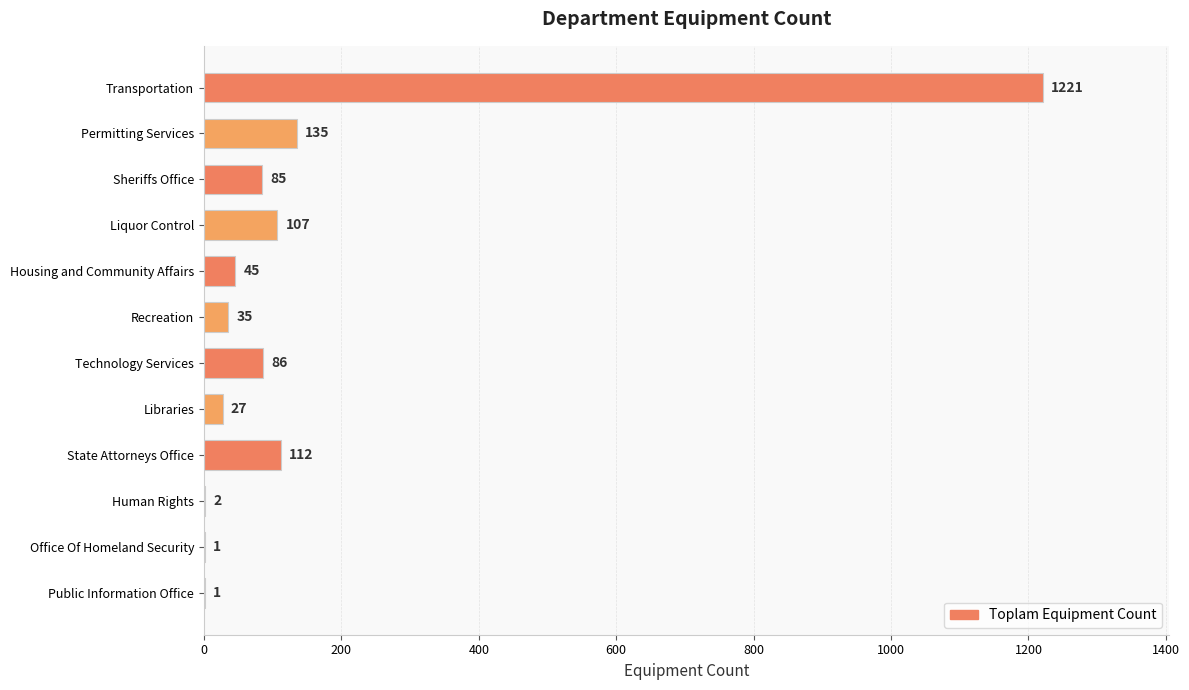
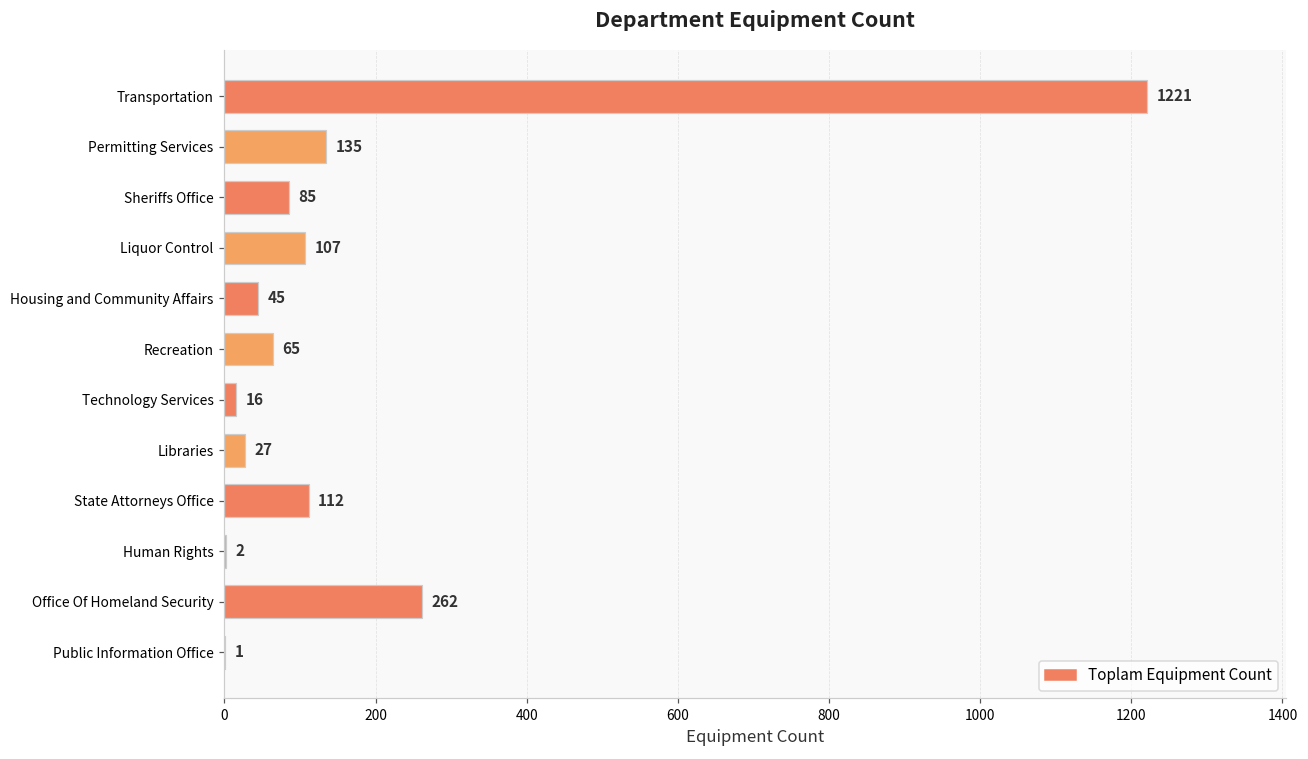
Recreation: 35 -> 65
Technology Services: 86 -> 16
Office Of Homeland Security: 1 -> 262
